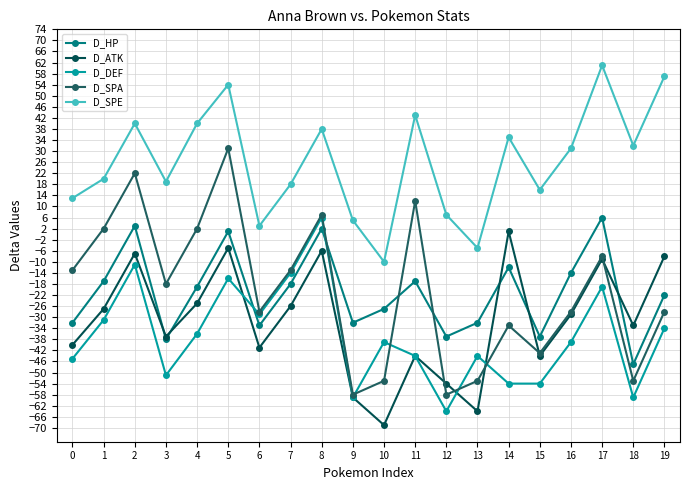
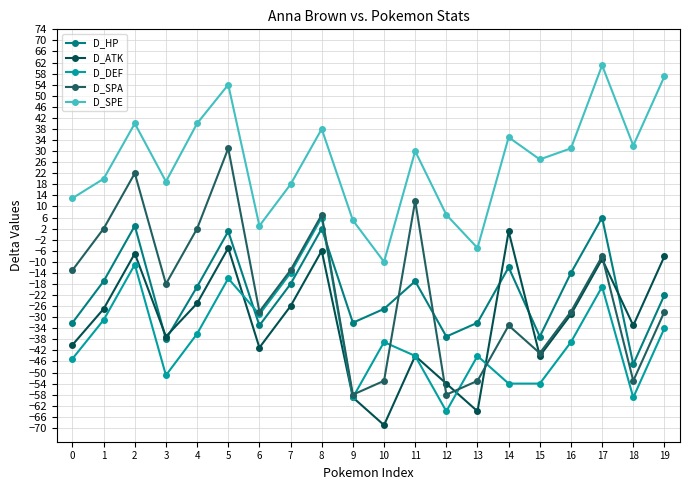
D_SPE, 11: 43 -> 30
D_SPE, 15: 16 -> 27
